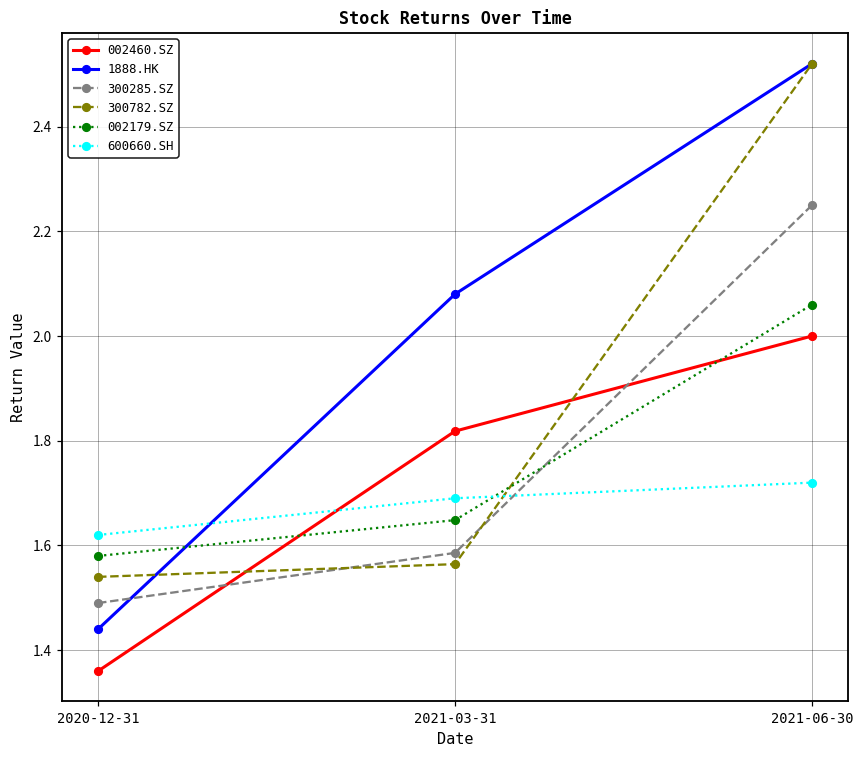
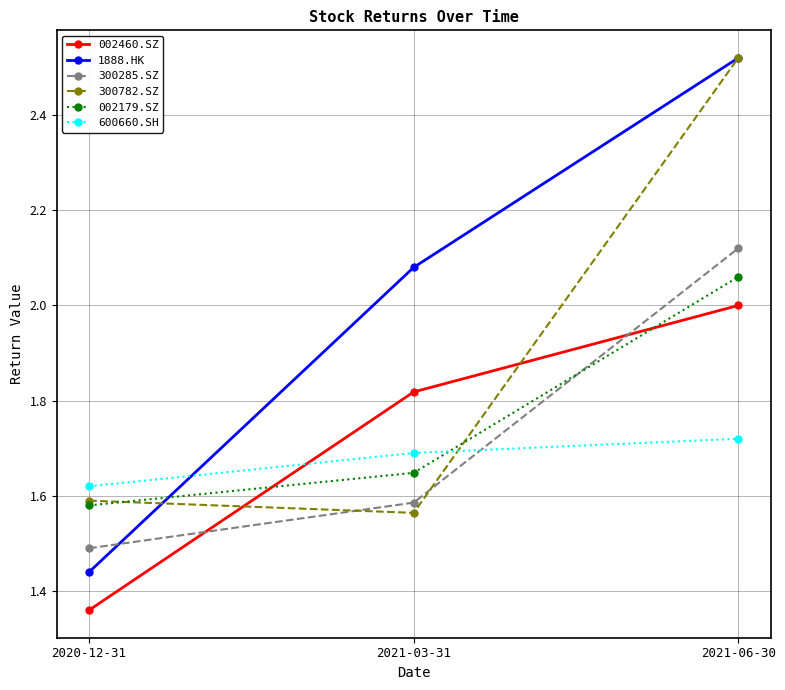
300782.SZ, 2020-12-31: 1.54 -> 1.59
300285.SZ, 2021-06-30: 2.25 -> 2.12
